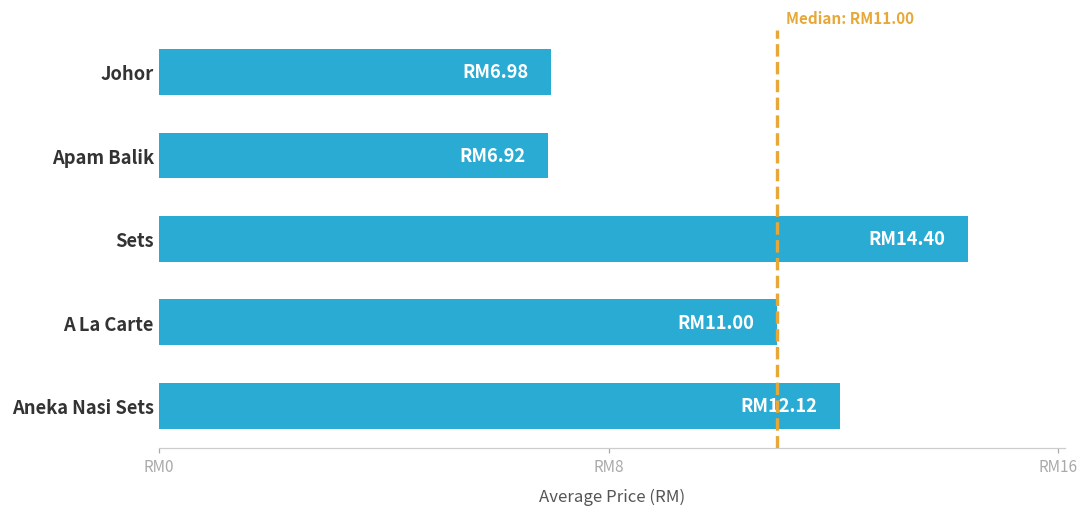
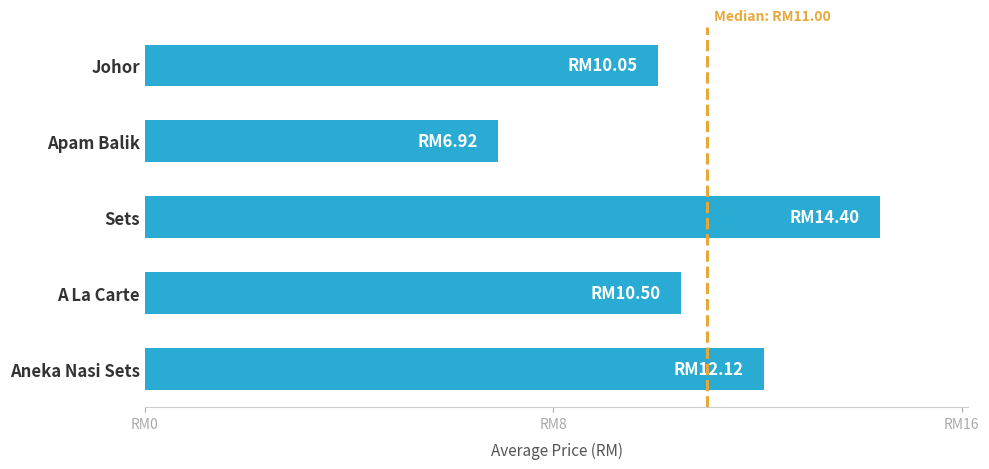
Johor: 6.98 -> 10.05
A La Carte: 11.00 -> 10.50
